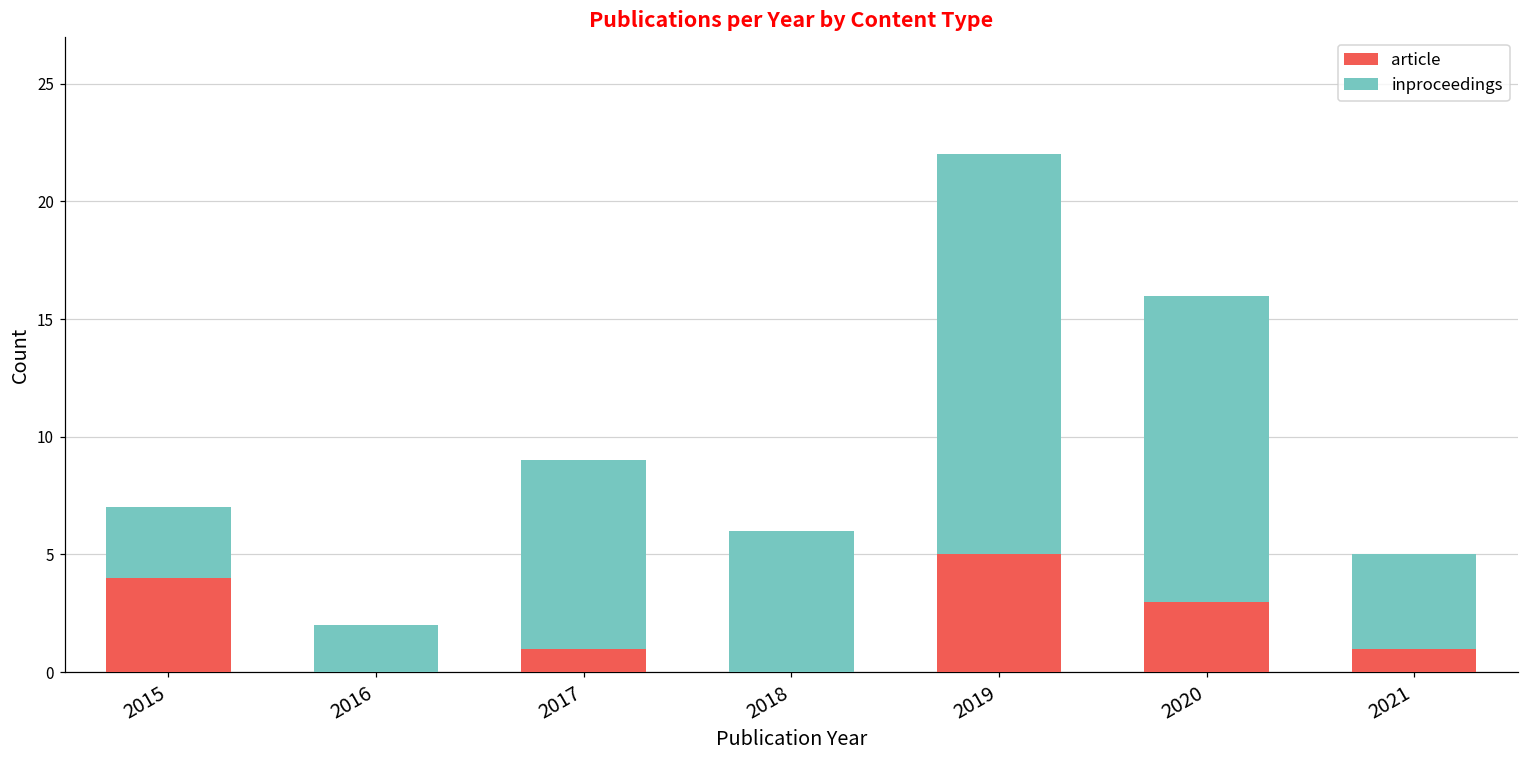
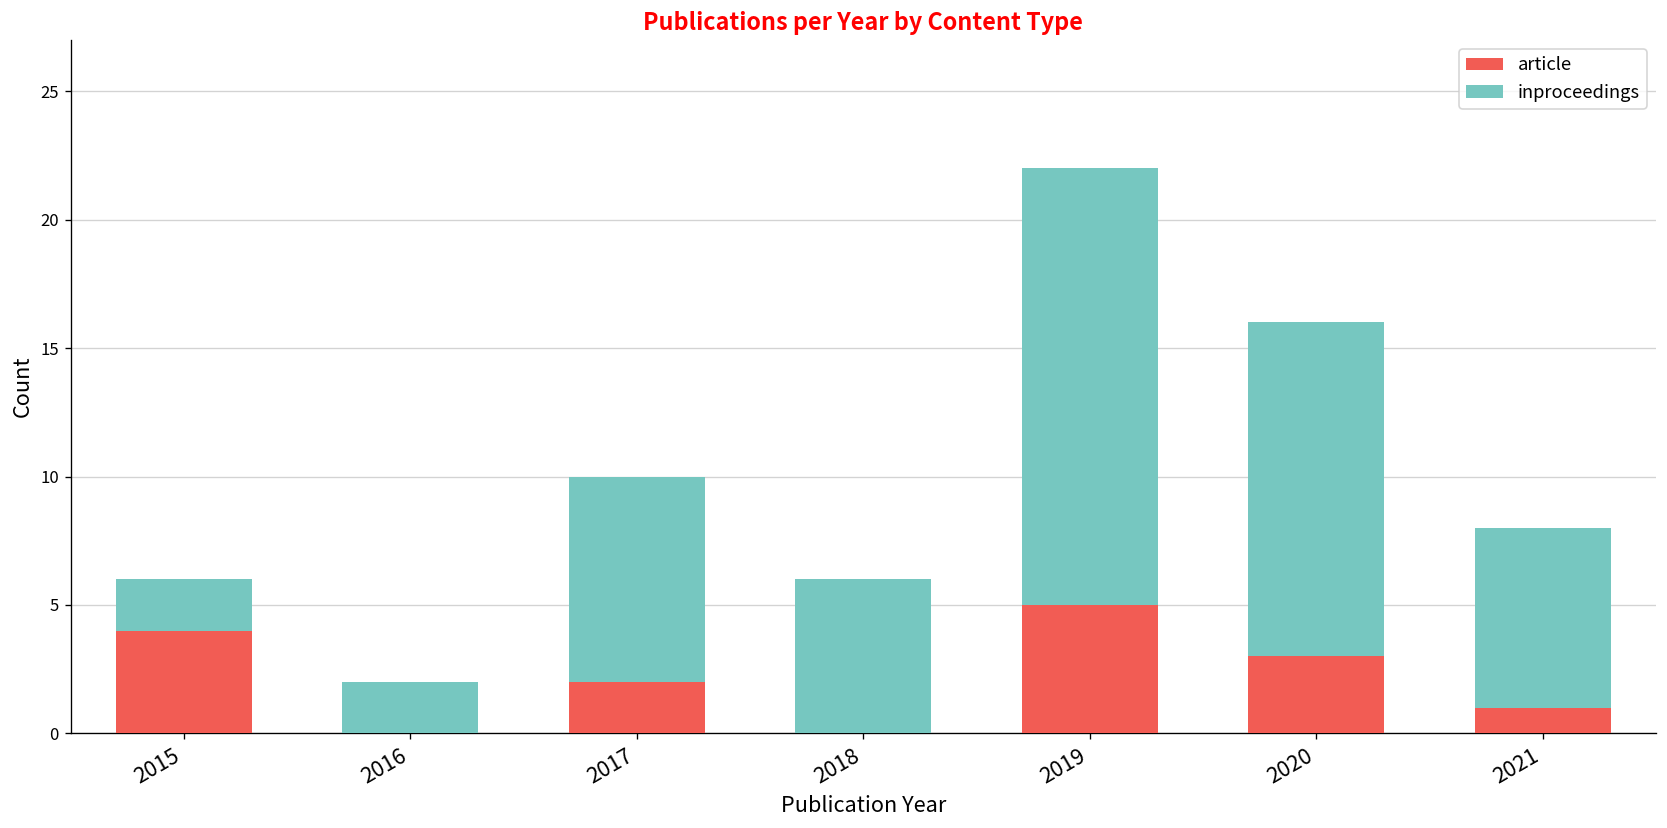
inproceedings, 2015: 3 -> 2
article, 2017: 1 -> 2
inproceedings, 2021: 4 -> 7
